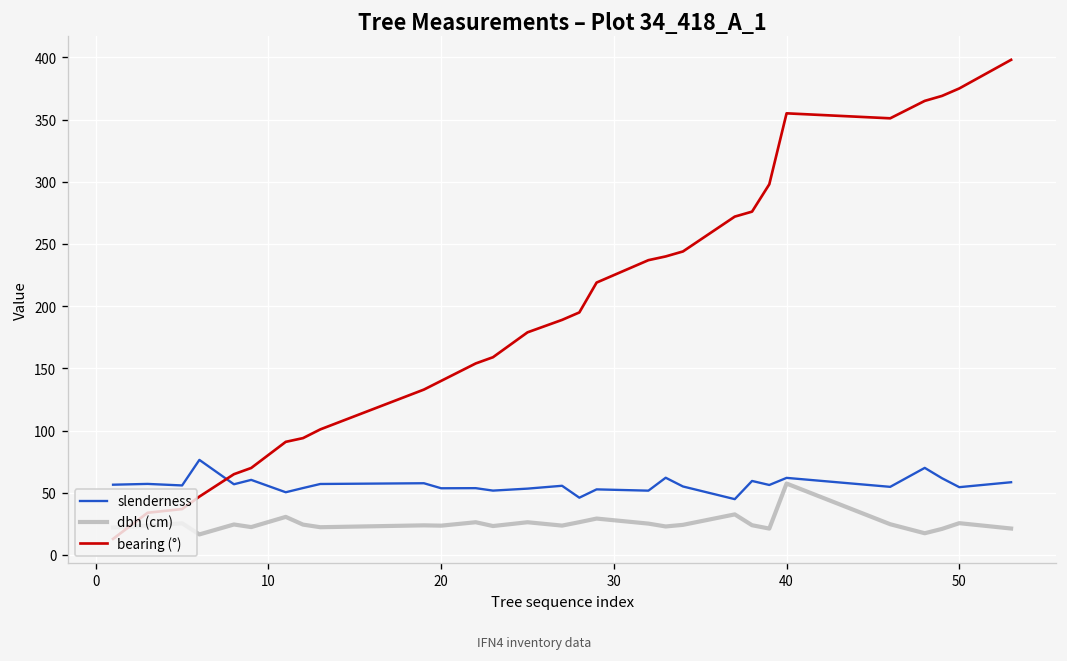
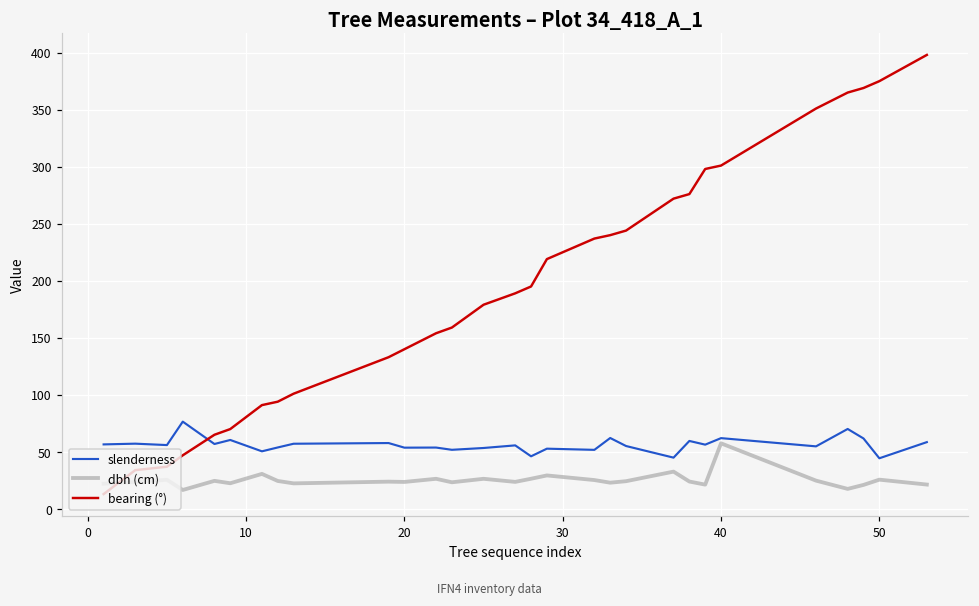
bearing (°), 40: 355 -> 301
slenderness, 50: 55 -> 44
